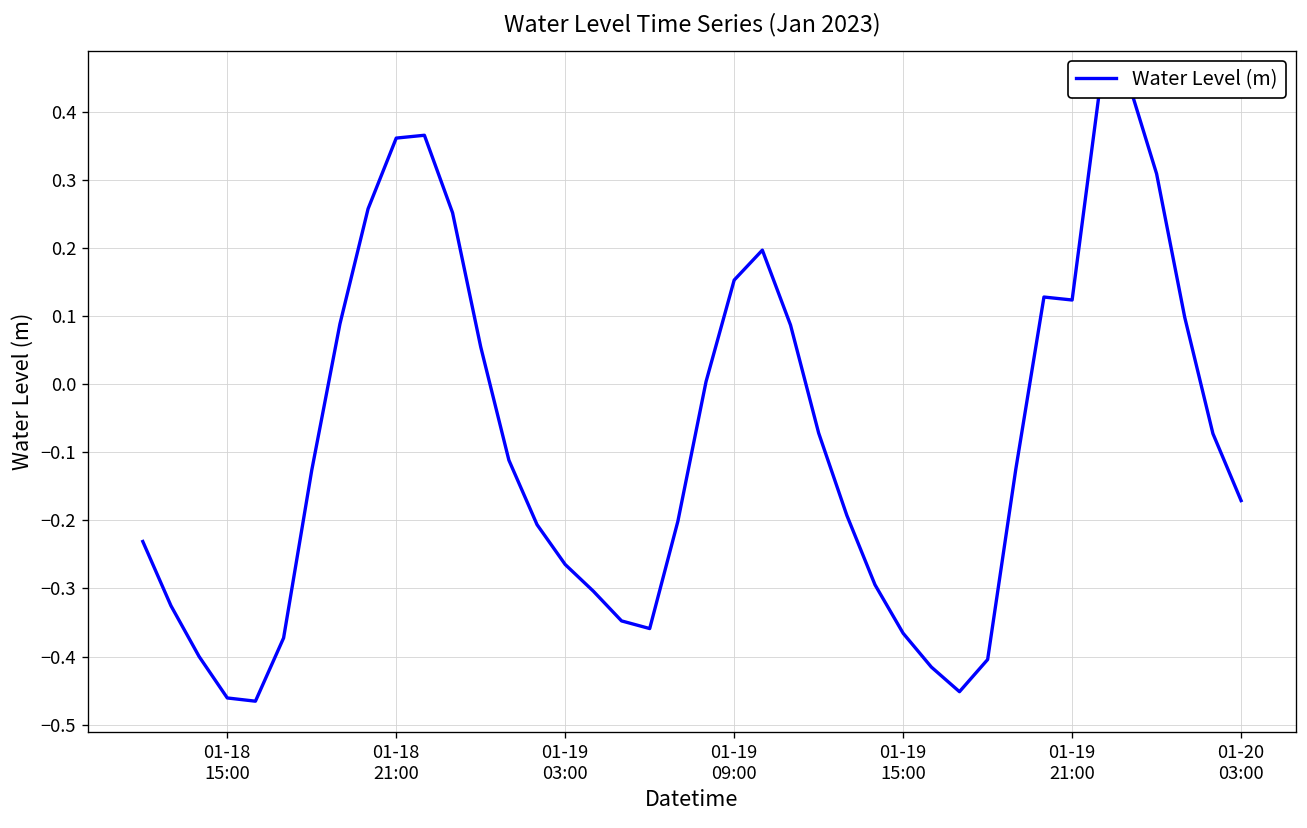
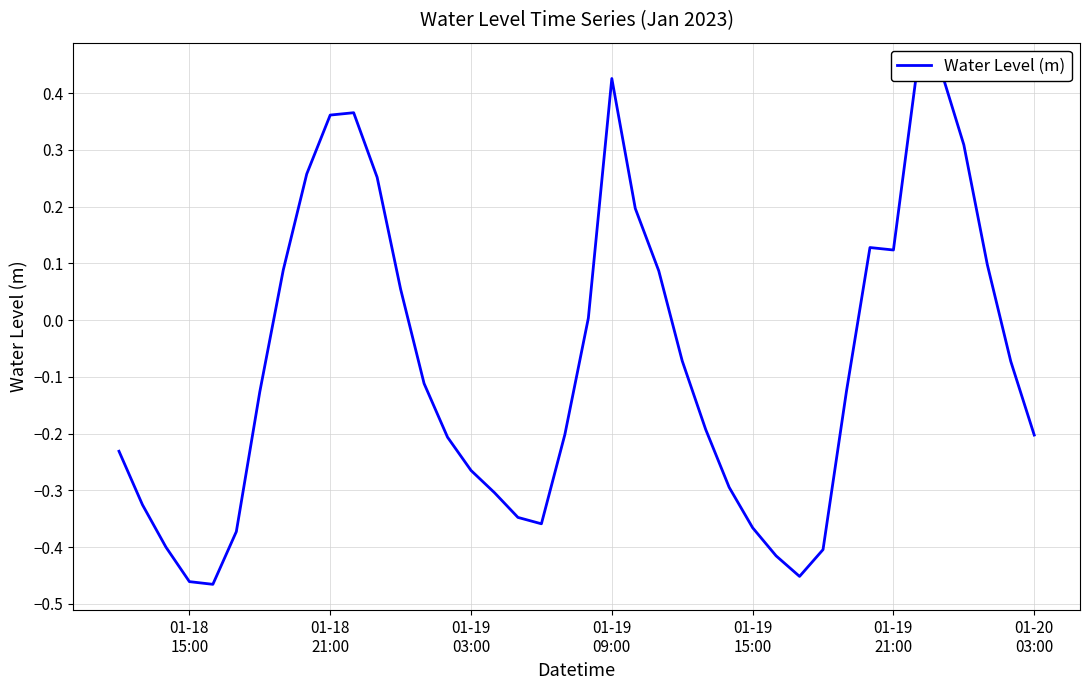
01-19 09:00: 0.15 -> 0.43
01-20 03:00: -0.17 -> -0.20
